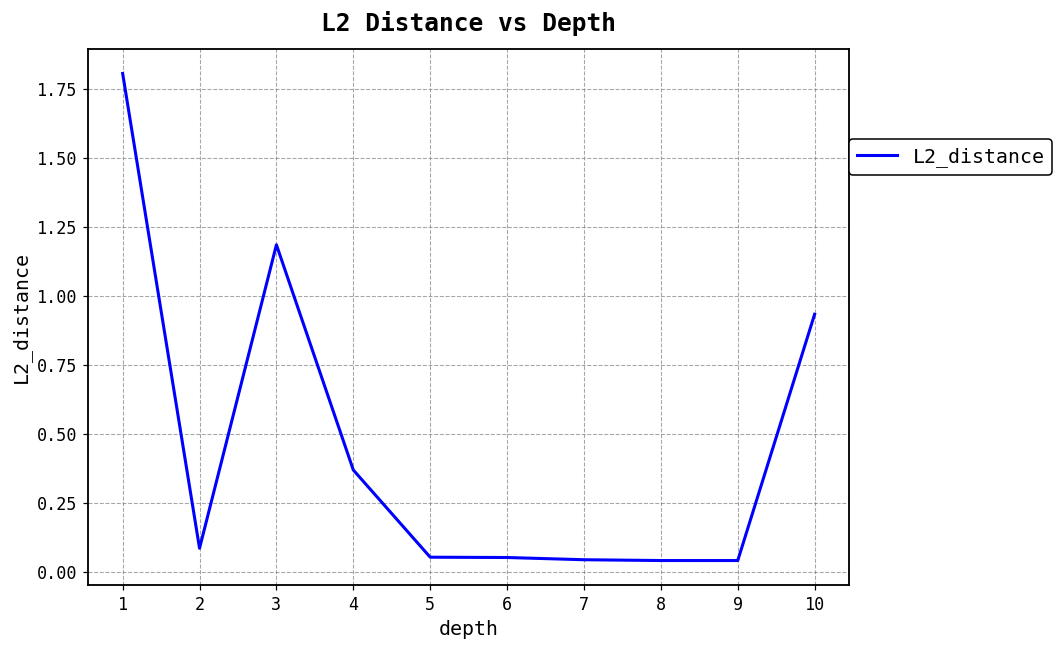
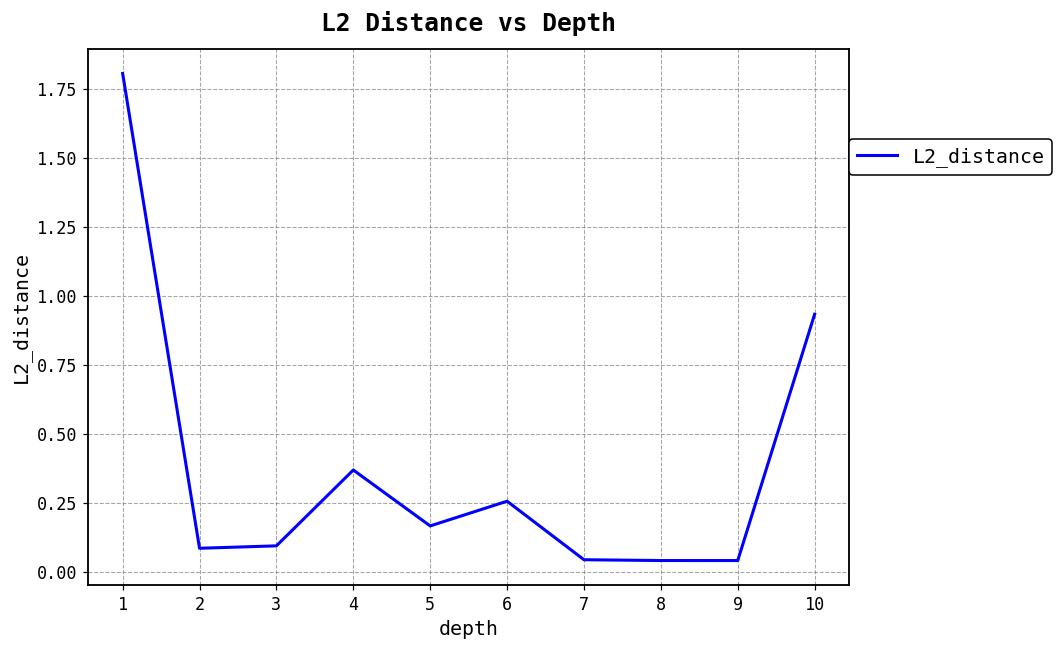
3: 1.19 -> 0.09
5: 0.05 -> 0.17
6: 0.05 -> 0.26
